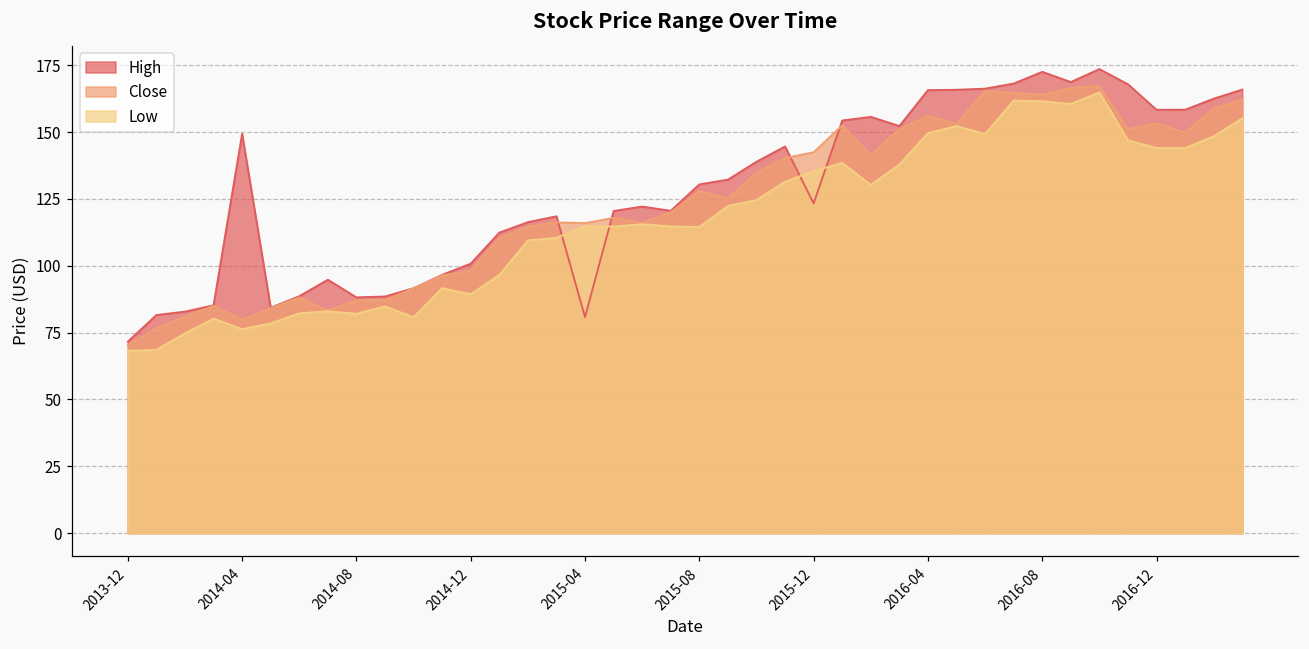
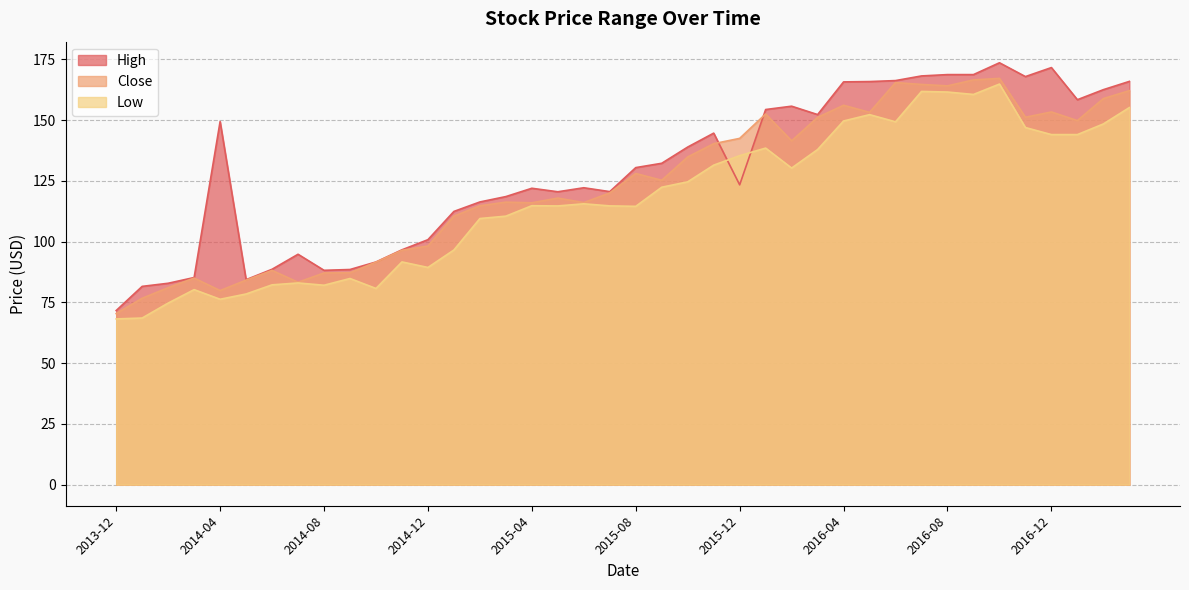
High, 2015-04: 81 -> 122
High, 2016-08: 173 -> 169
High, 2016-12: 158 -> 172
